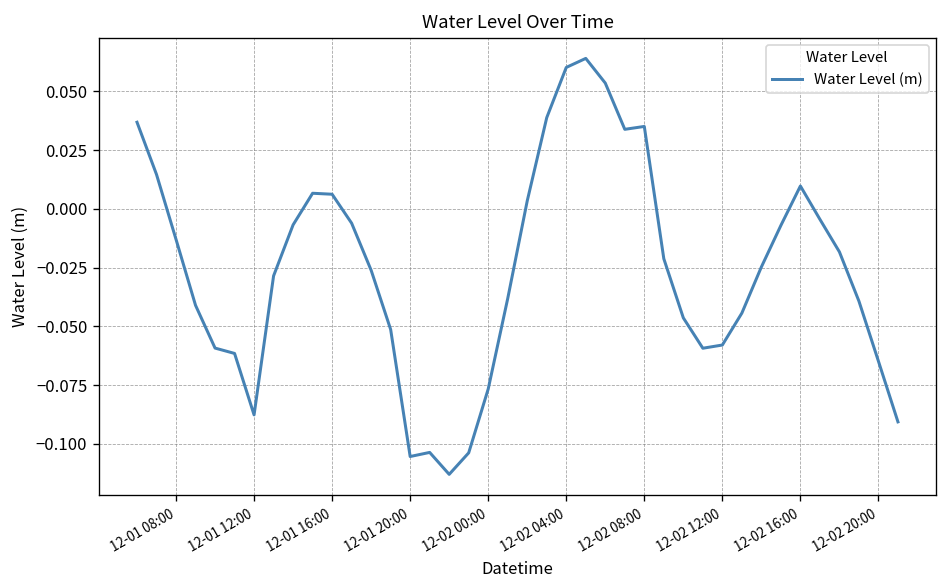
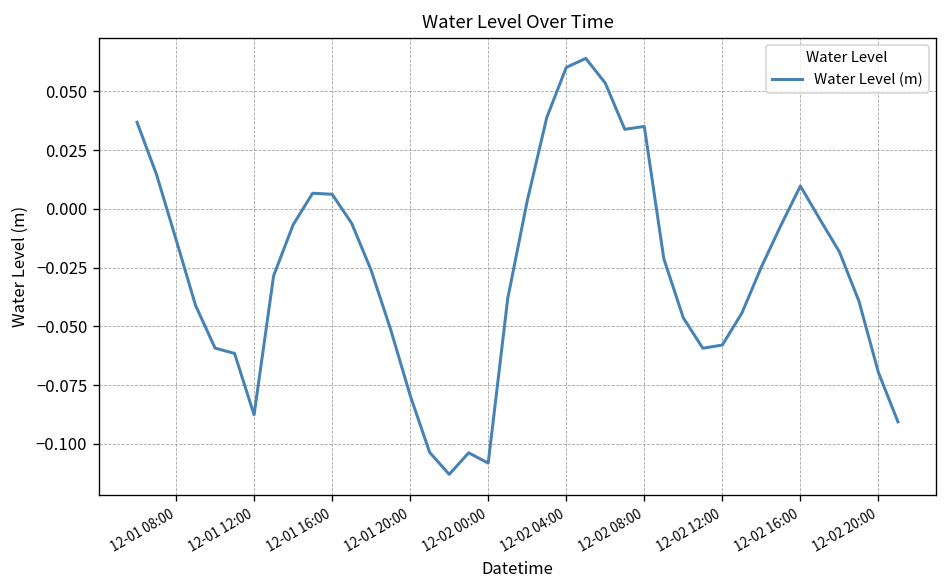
12-01 20:00: -0.105 -> -0.079
12-02 00:00: -0.077 -> -0.108
12-02 20:00: -0.065 -> -0.070
